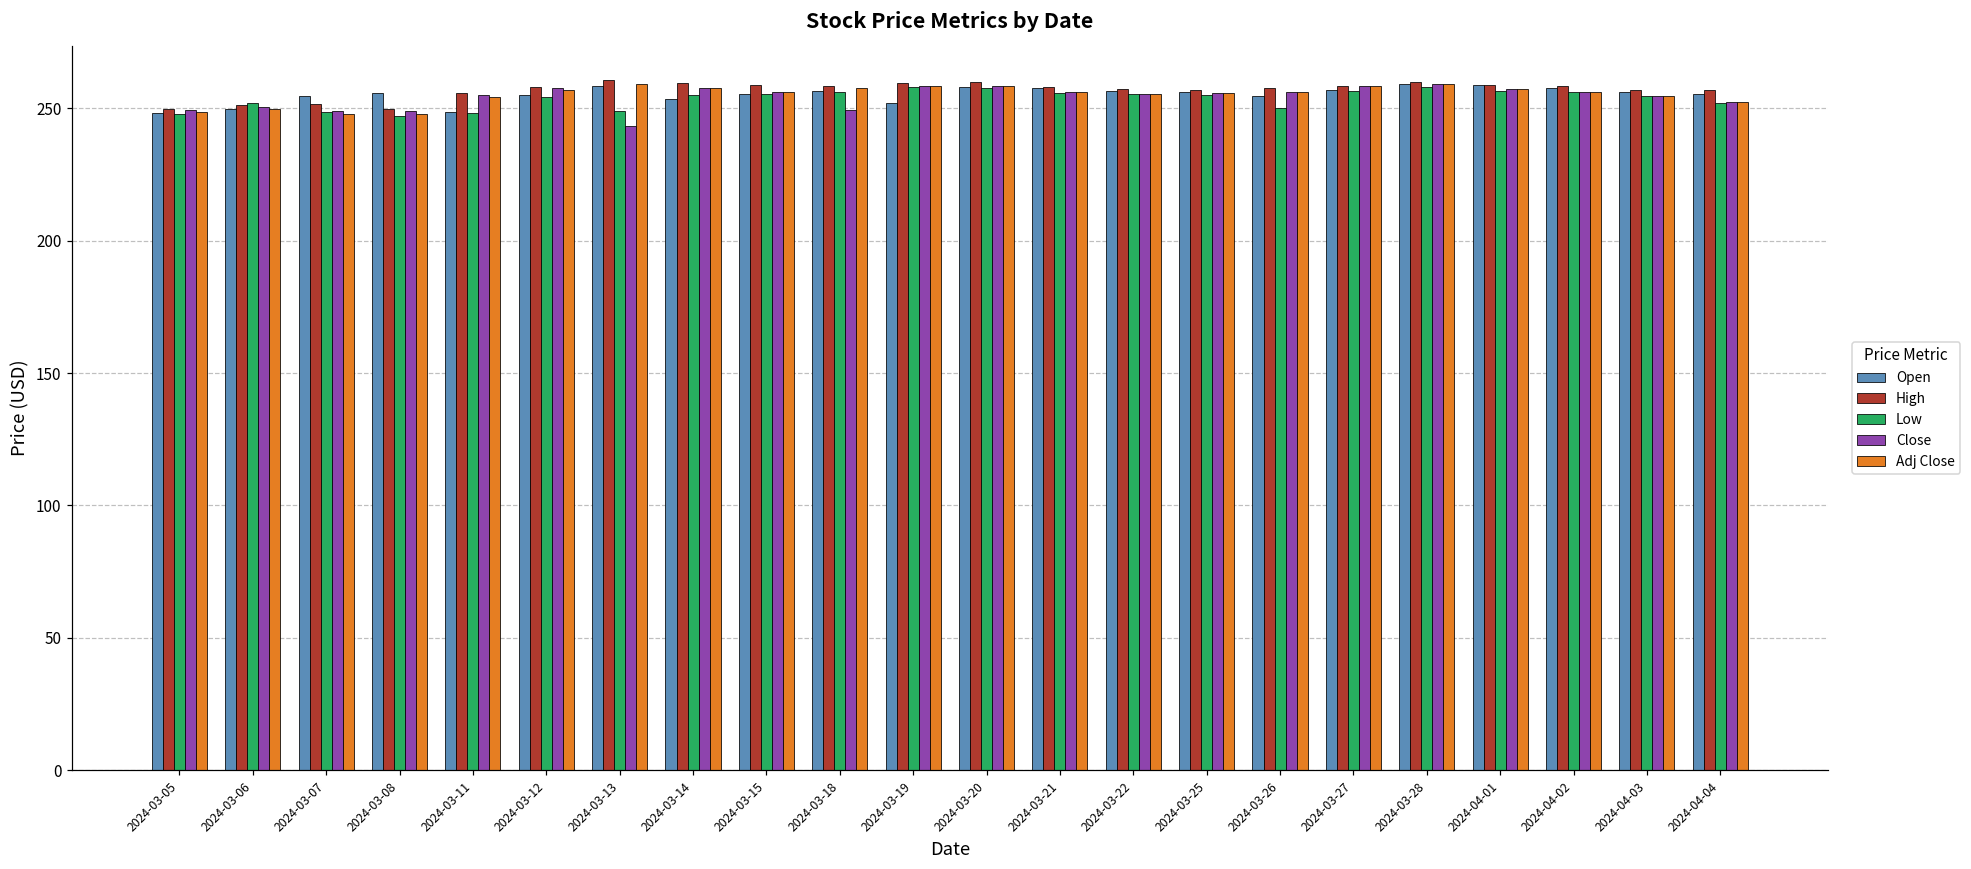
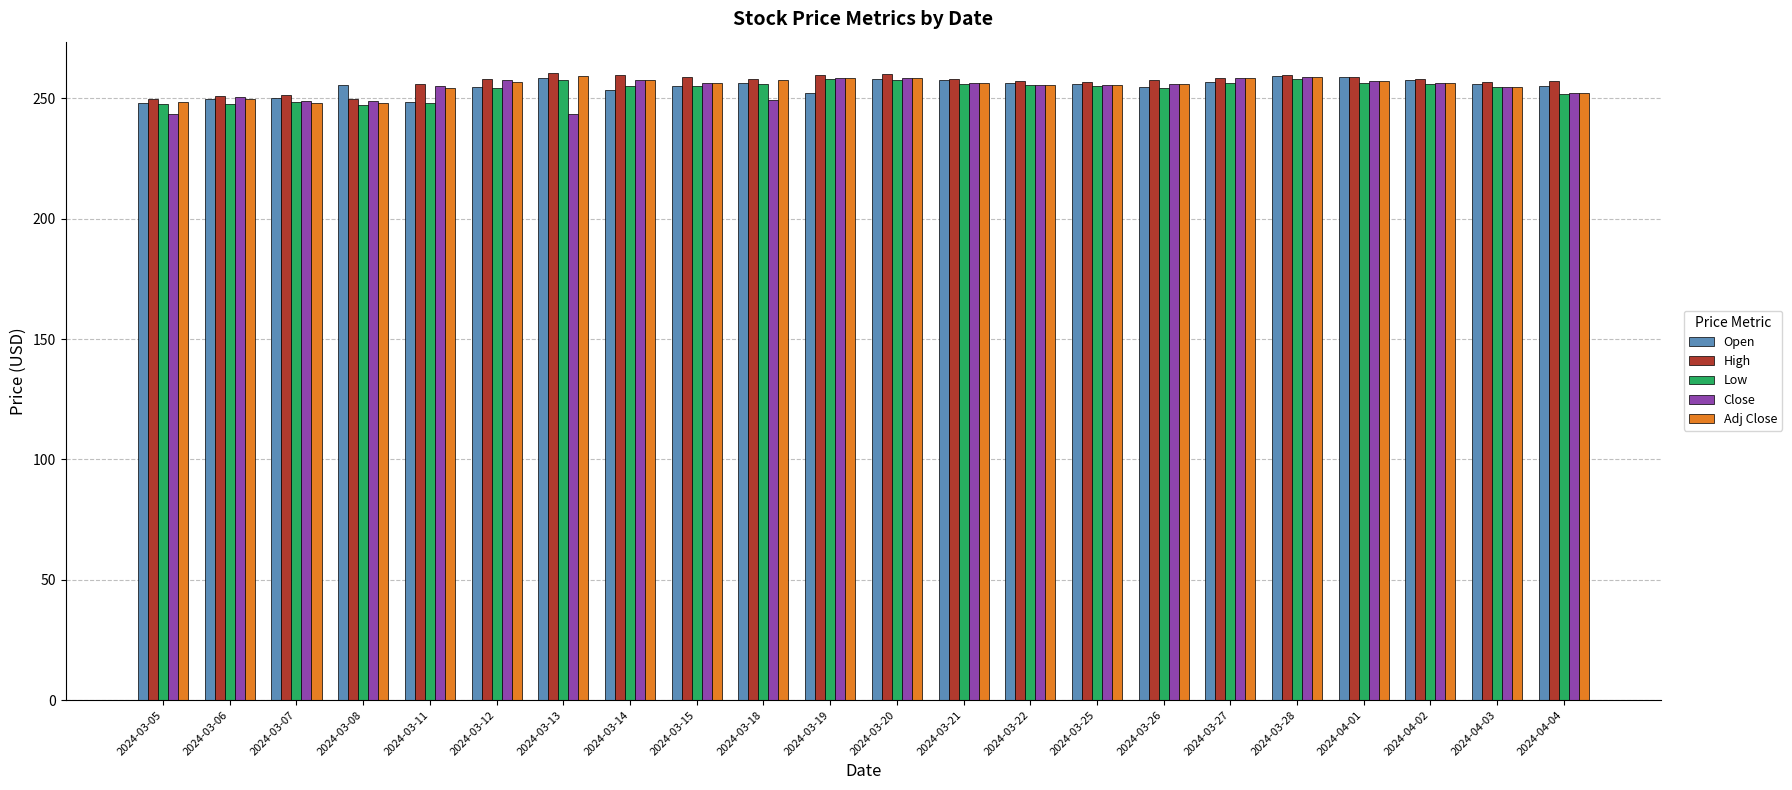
Close, 2024-03-05: 249 -> 243
Low, 2024-03-06: 252 -> 248
Open, 2024-03-07: 255 -> 250
Low, 2024-03-13: 249 -> 258
Low, 2024-03-26: 250 -> 254
